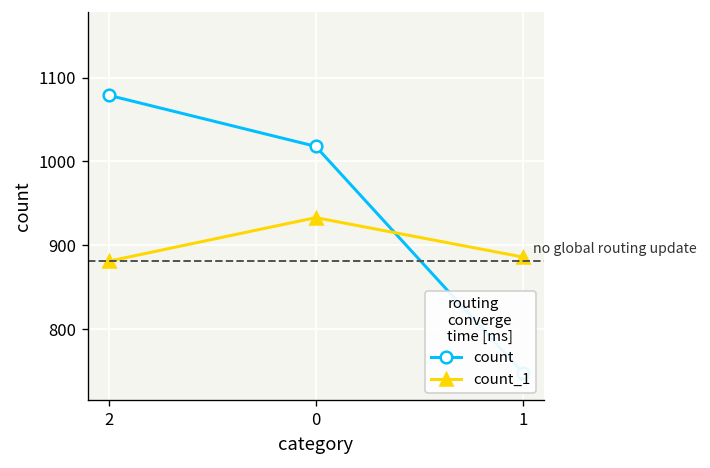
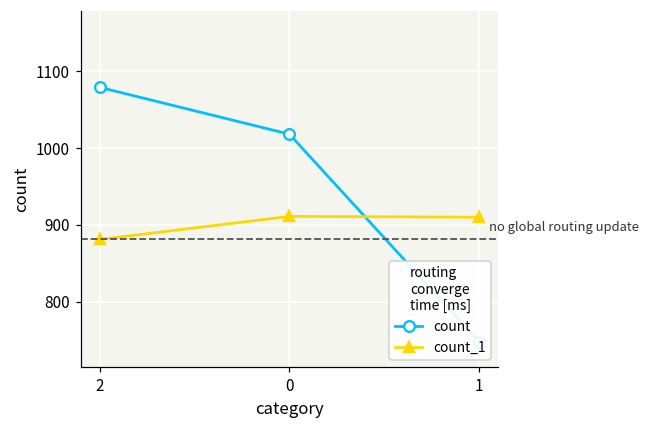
count_1, 0: 930 -> 910
count_1, 1: 890 -> 910
